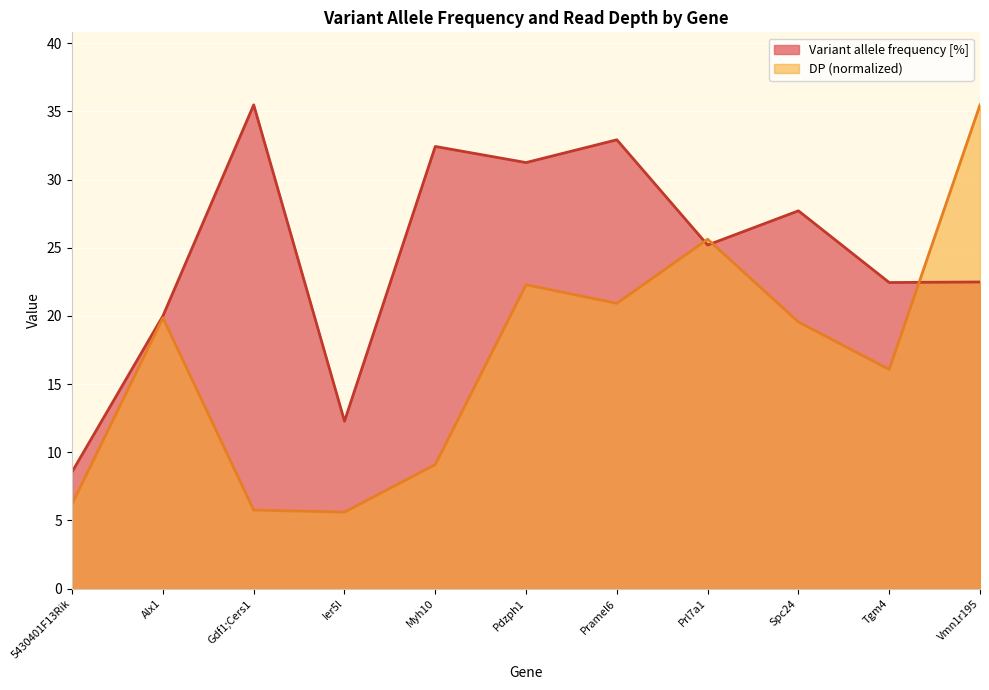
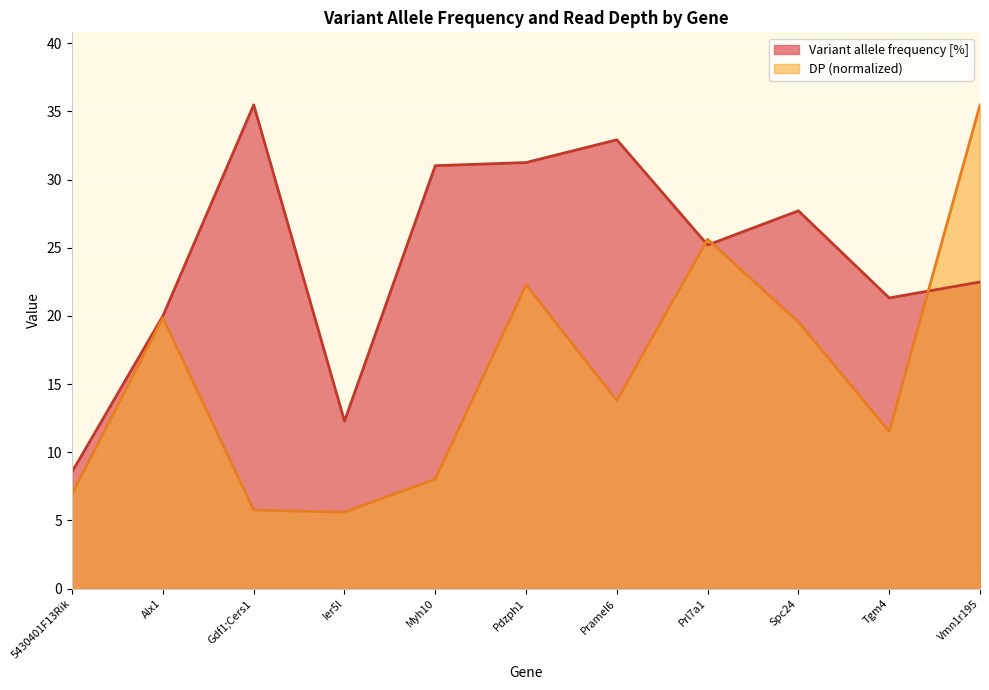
DP (normalized), 5430401F13Rik: 6.2 -> 7.0
Variant allele frequency [%], Myh10: 32.4 -> 31.0
DP (normalized), Myh10: 9.1 -> 8.0
DP (normalized), Pramel6: 20.9 -> 13.8
Variant allele frequency [%], Tgm4: 22.5 -> 21.3
DP (normalized), Tgm4: 16.1 -> 11.5
